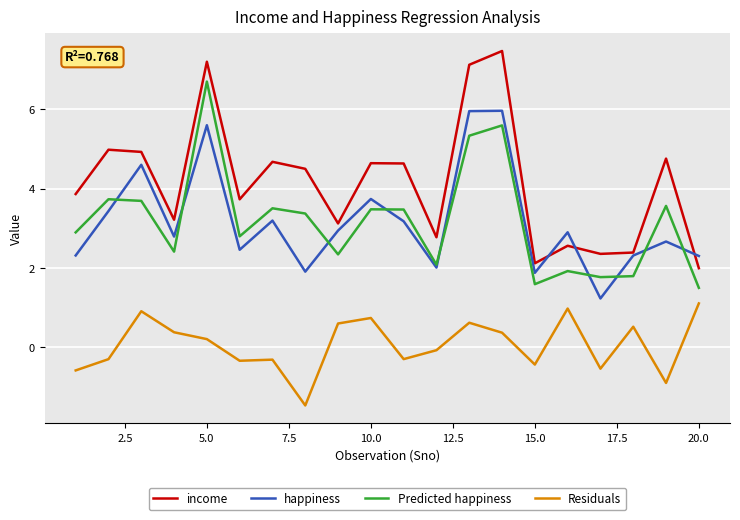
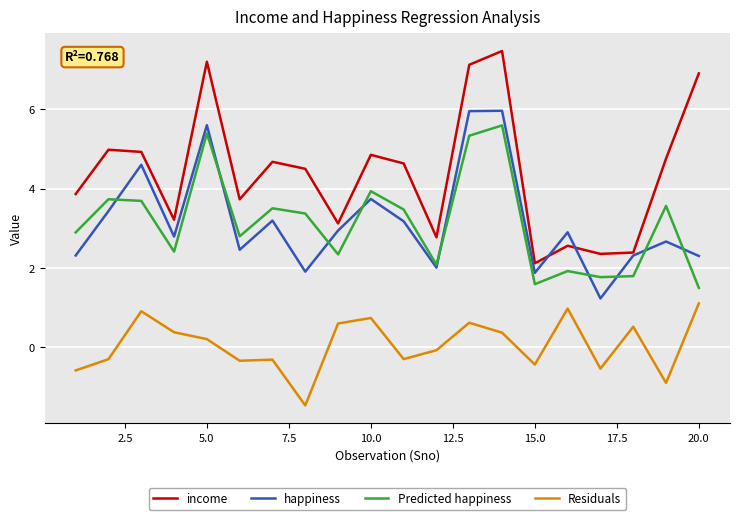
Predicted happiness, 5.0: 6.7 -> 5.4
income, 10.0: 4.6 -> 4.9
Predicted happiness, 10.0: 3.5 -> 3.9
income, 20.0: 2.0 -> 6.9
